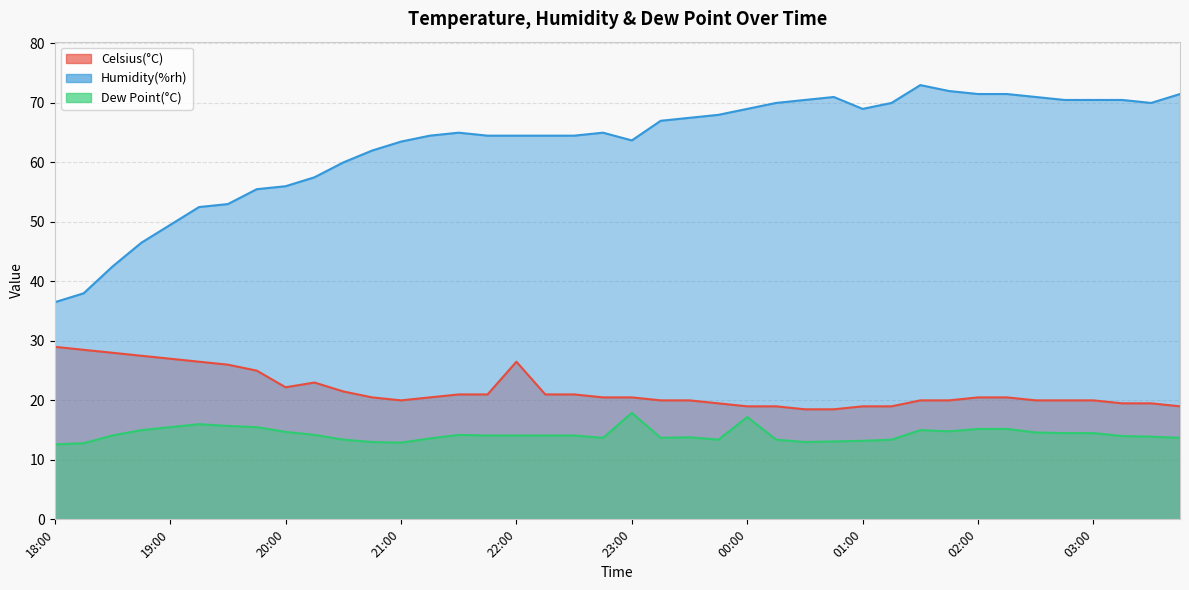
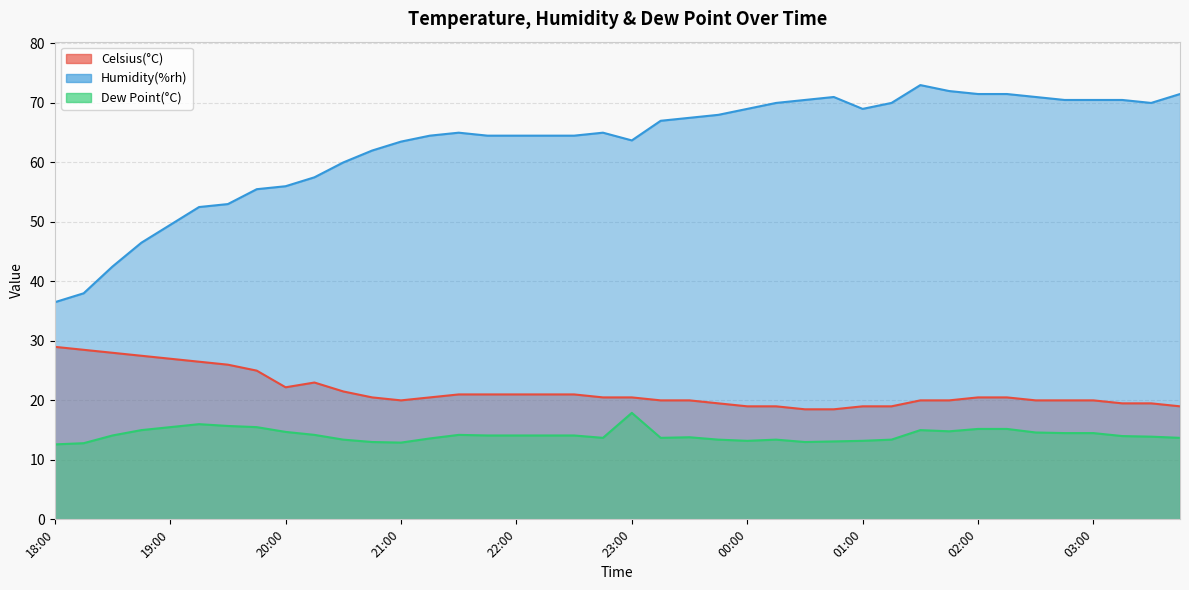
Celsius(°C), 22:00: 27 -> 21
Dew Point(°C), 00:00: 17 -> 13
